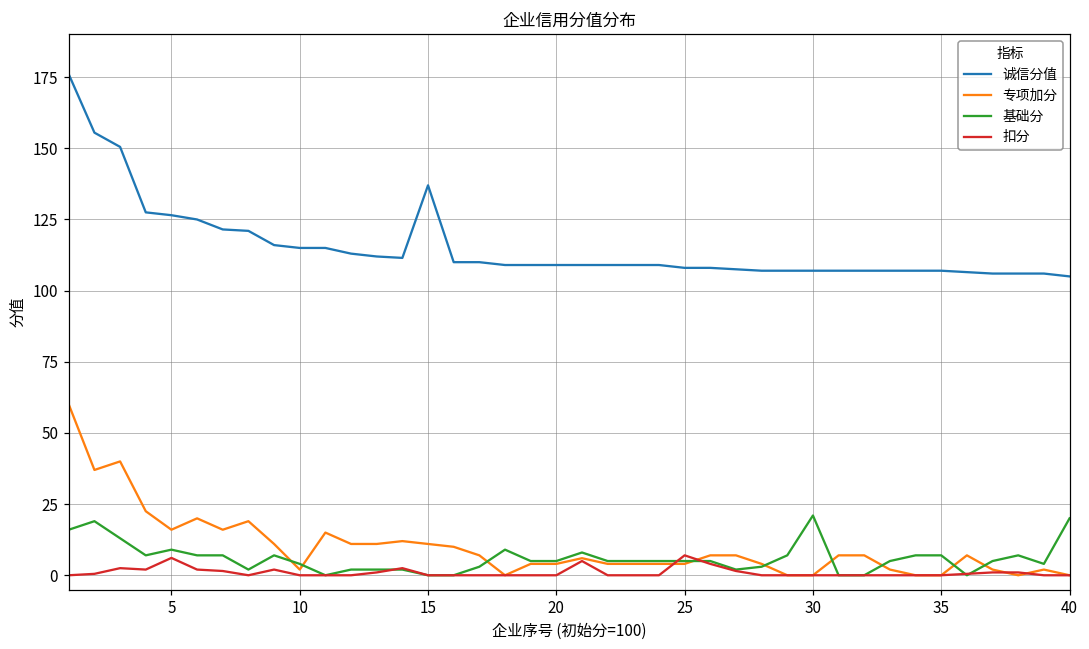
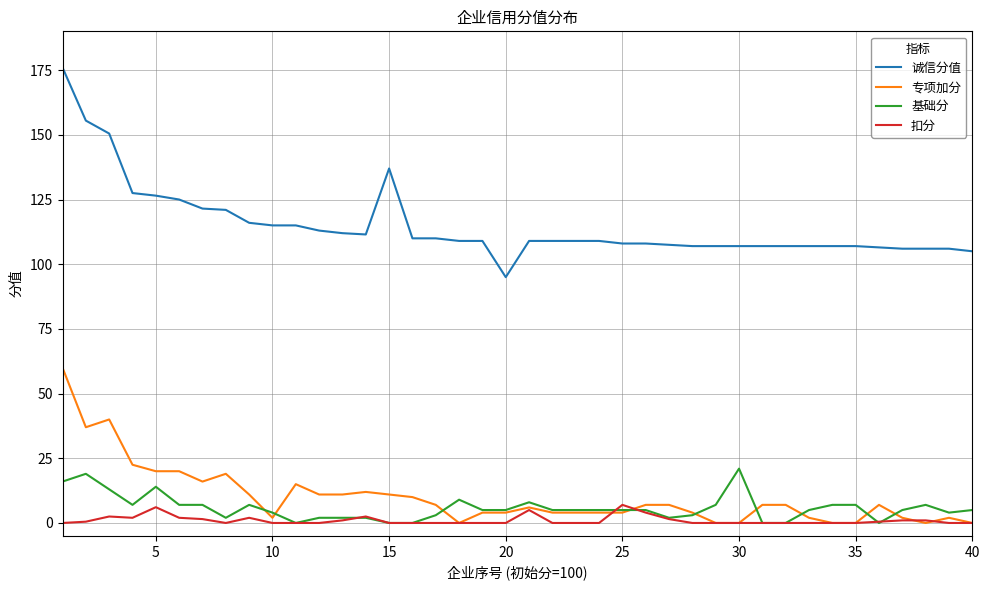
专项加分, 5: 16 -> 20
基础分, 5: 9 -> 14
诚信分值, 20: 109 -> 95
基础分, 40: 20 -> 5
